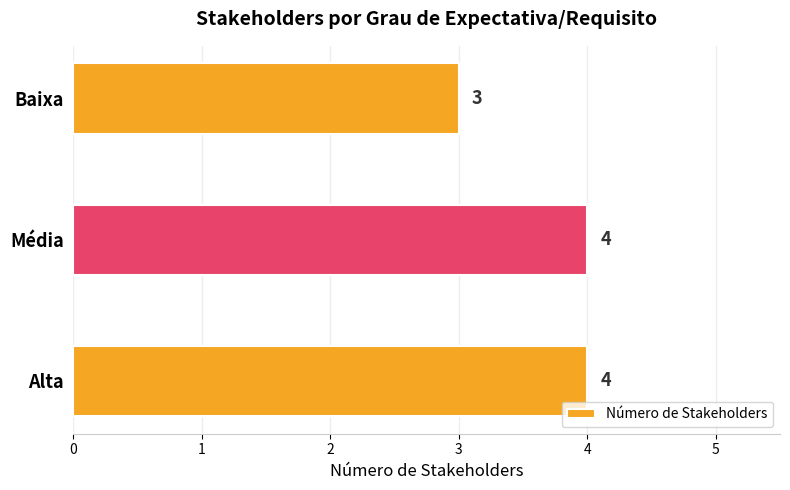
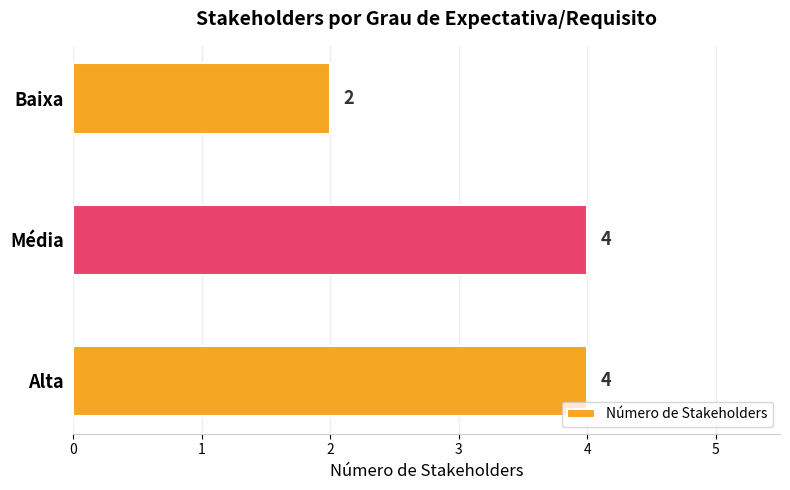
Baixa: 3 -> 2
